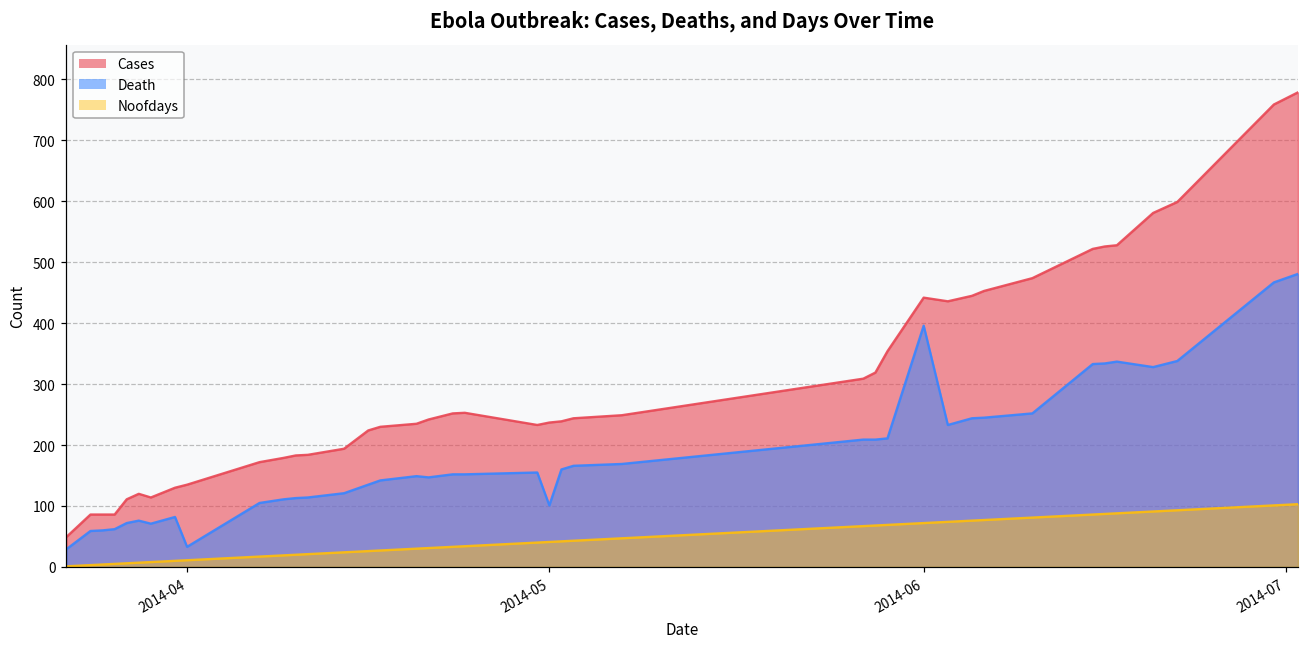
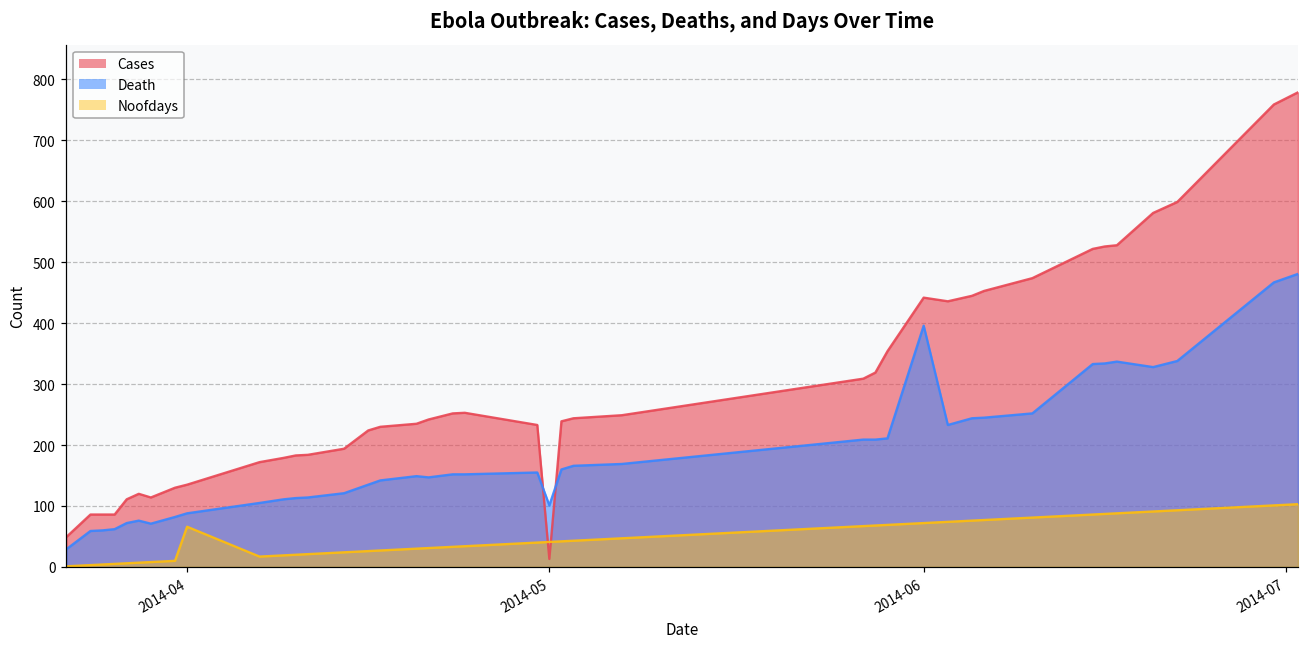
Death, 2014-04: 30 -> 90
Noofdays, 2014-04: 10 -> 70
Cases, 2014-05: 240 -> 10
